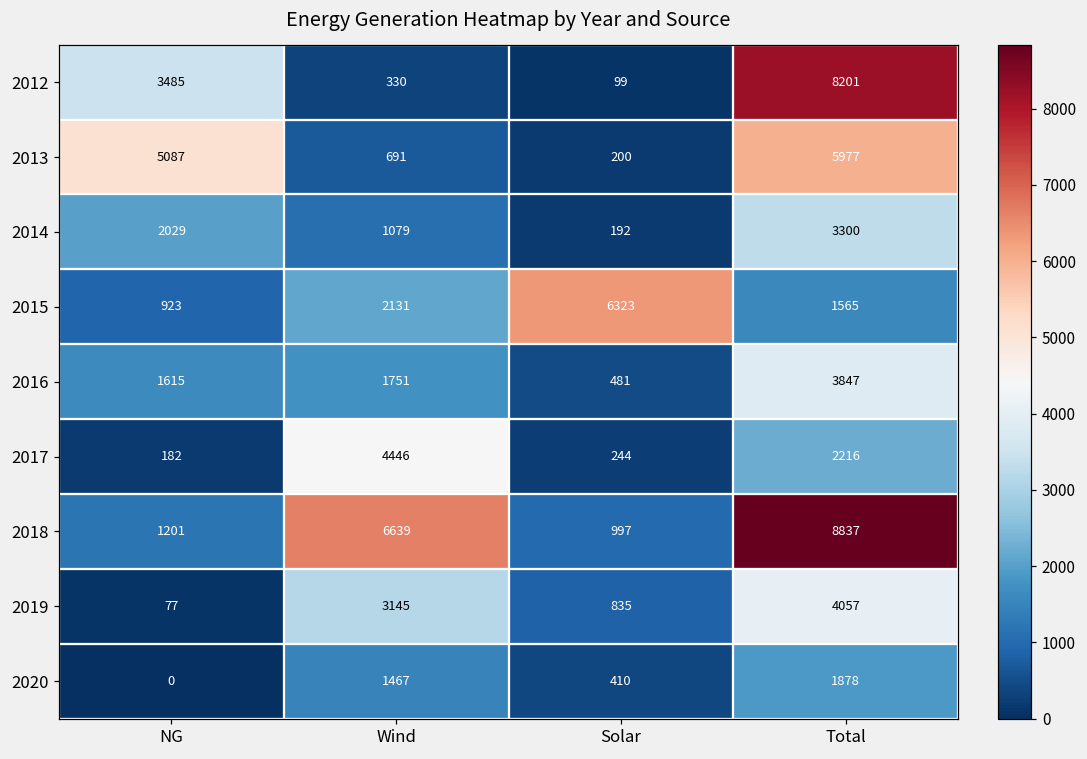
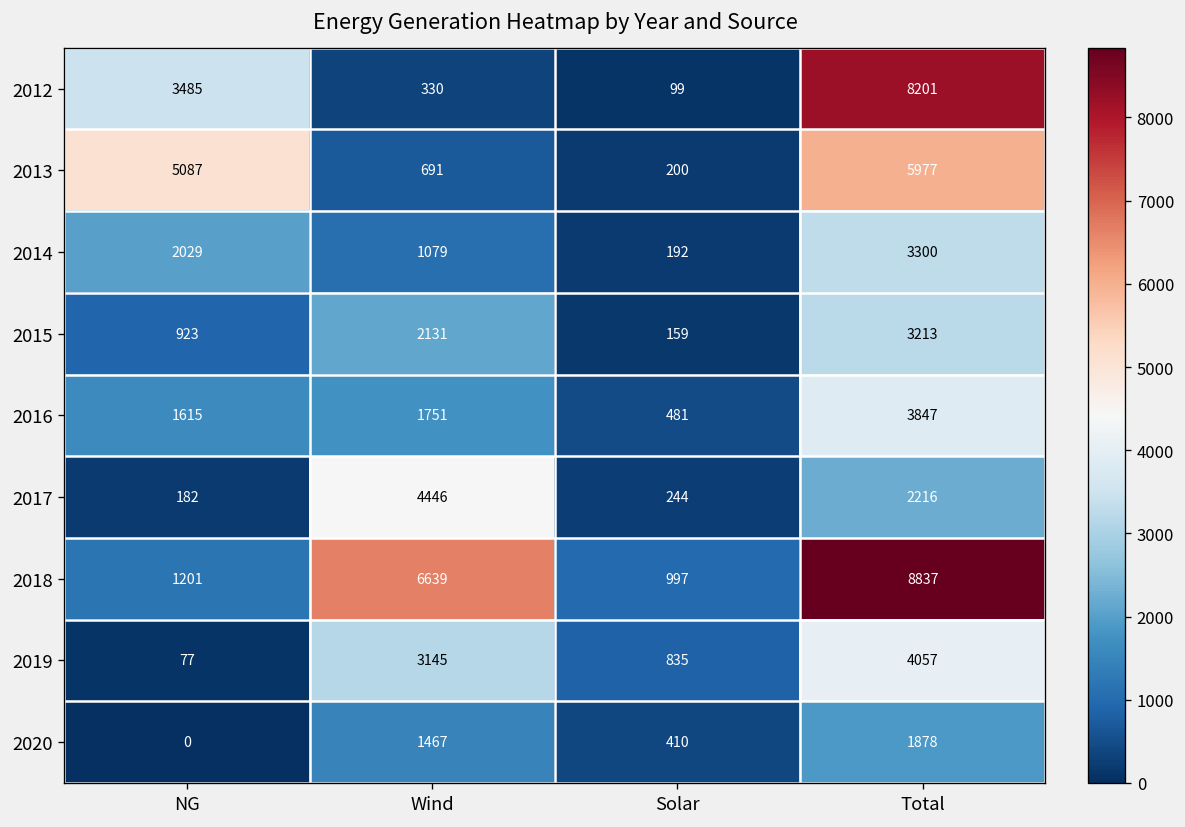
2015, Solar: 6323 -> 159
2015, Total: 1565 -> 3213
